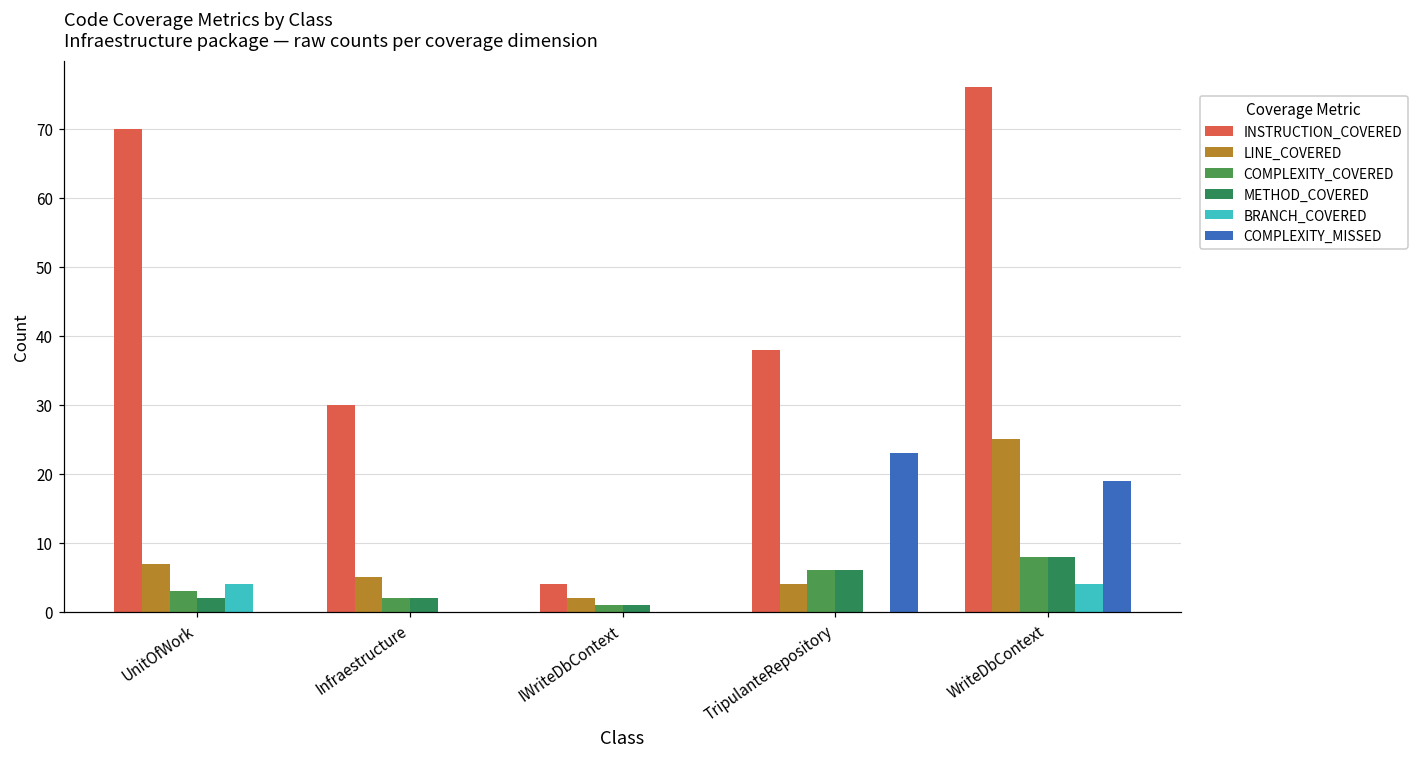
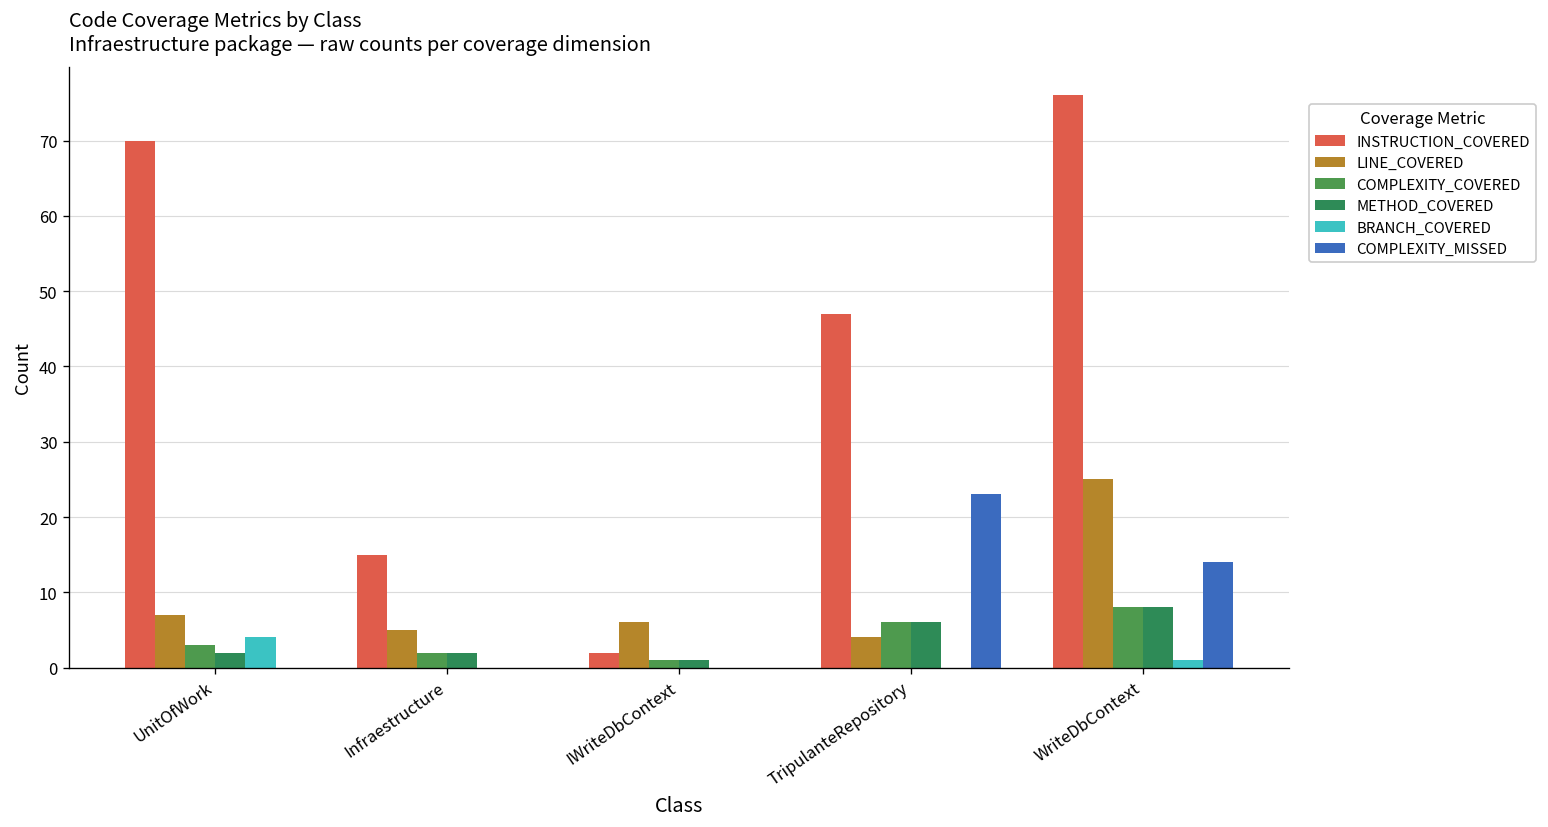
INSTRUCTION_COVERED, Infraestructure: 30 -> 15
INSTRUCTION_COVERED, IWriteDbContext: 4 -> 2
LINE_COVERED, IWriteDbContext: 2 -> 6
INSTRUCTION_COVERED, TripulanteRepository: 38 -> 47
BRANCH_COVERED, WriteDbContext: 4 -> 1
COMPLEXITY_MISSED, WriteDbContext: 19 -> 14
